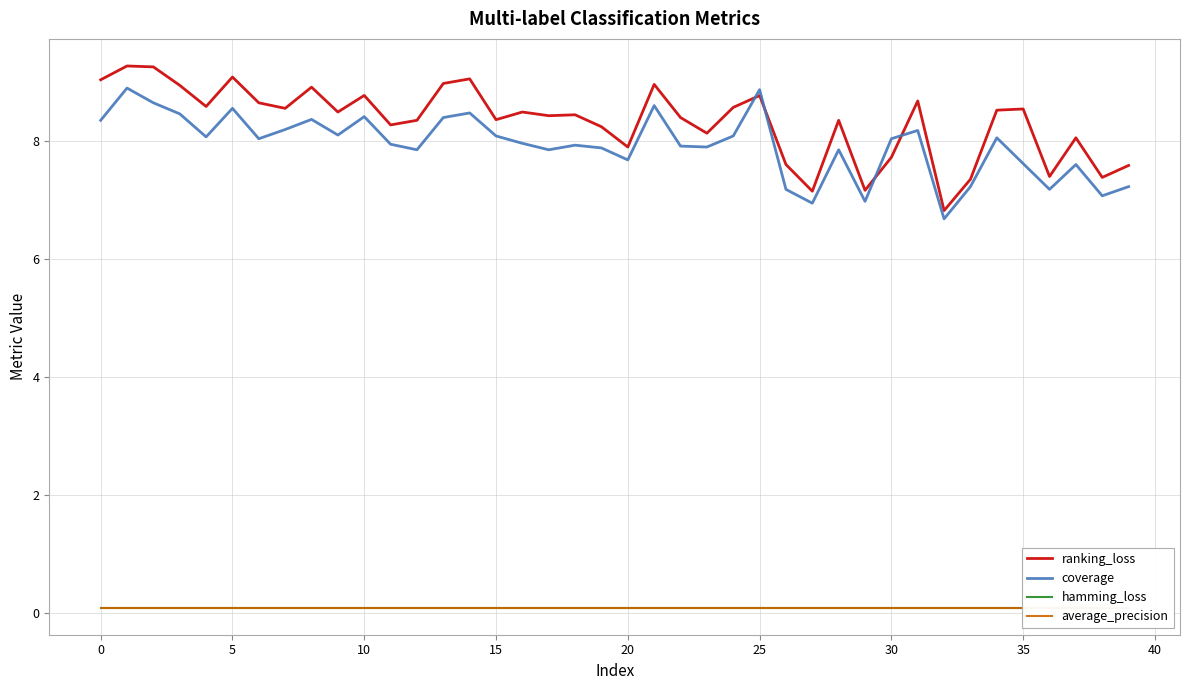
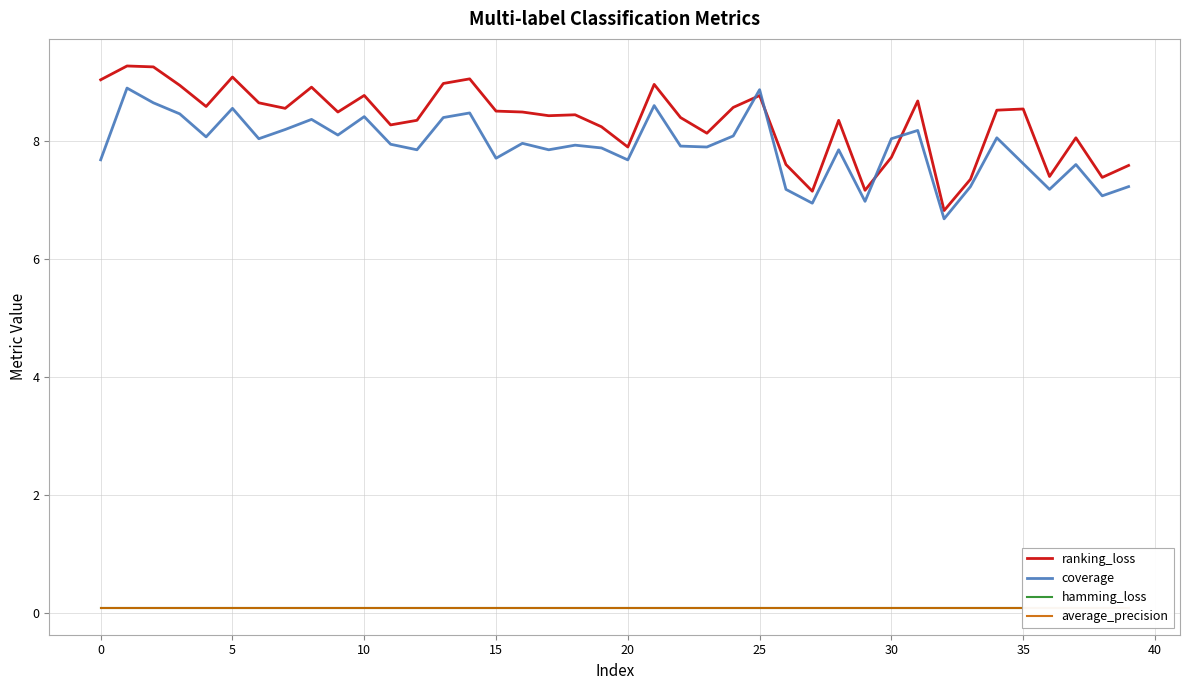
coverage, 0: 8.4 -> 7.7
ranking_loss, 15: 8.4 -> 8.5
coverage, 15: 8.1 -> 7.7
